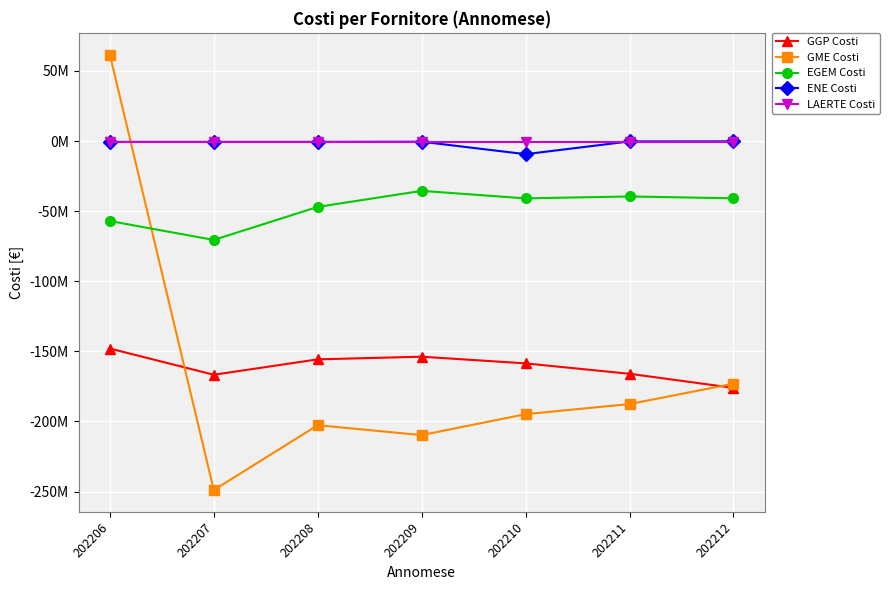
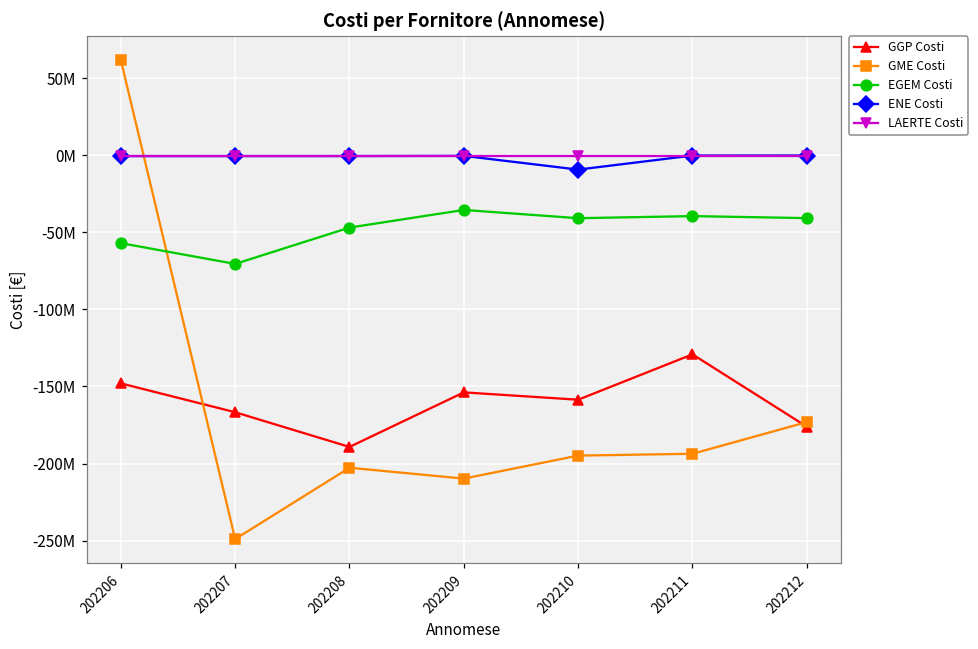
GGP Costi, 202208: -156000000 -> -189000000
GGP Costi, 202211: -166000000 -> -129000000
GME Costi, 202211: -188000000 -> -194000000
